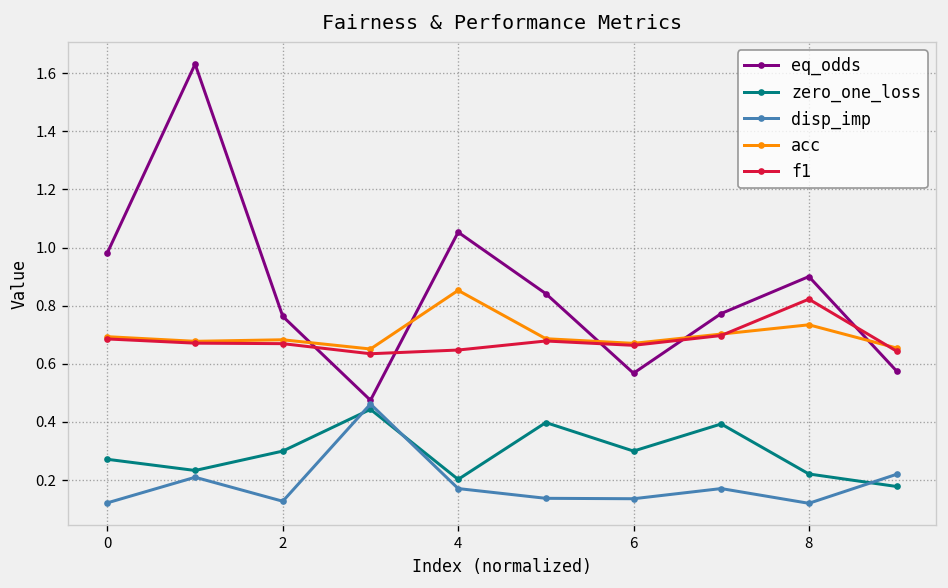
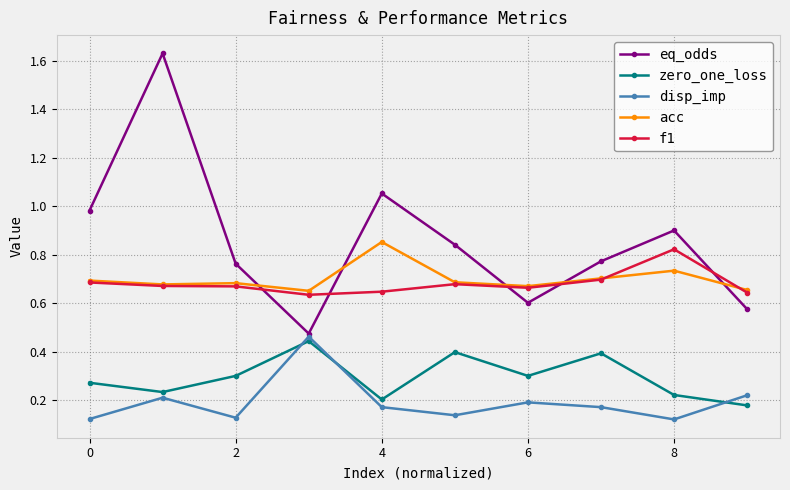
eq_odds, 6: 0.57 -> 0.60
disp_imp, 6: 0.14 -> 0.19
